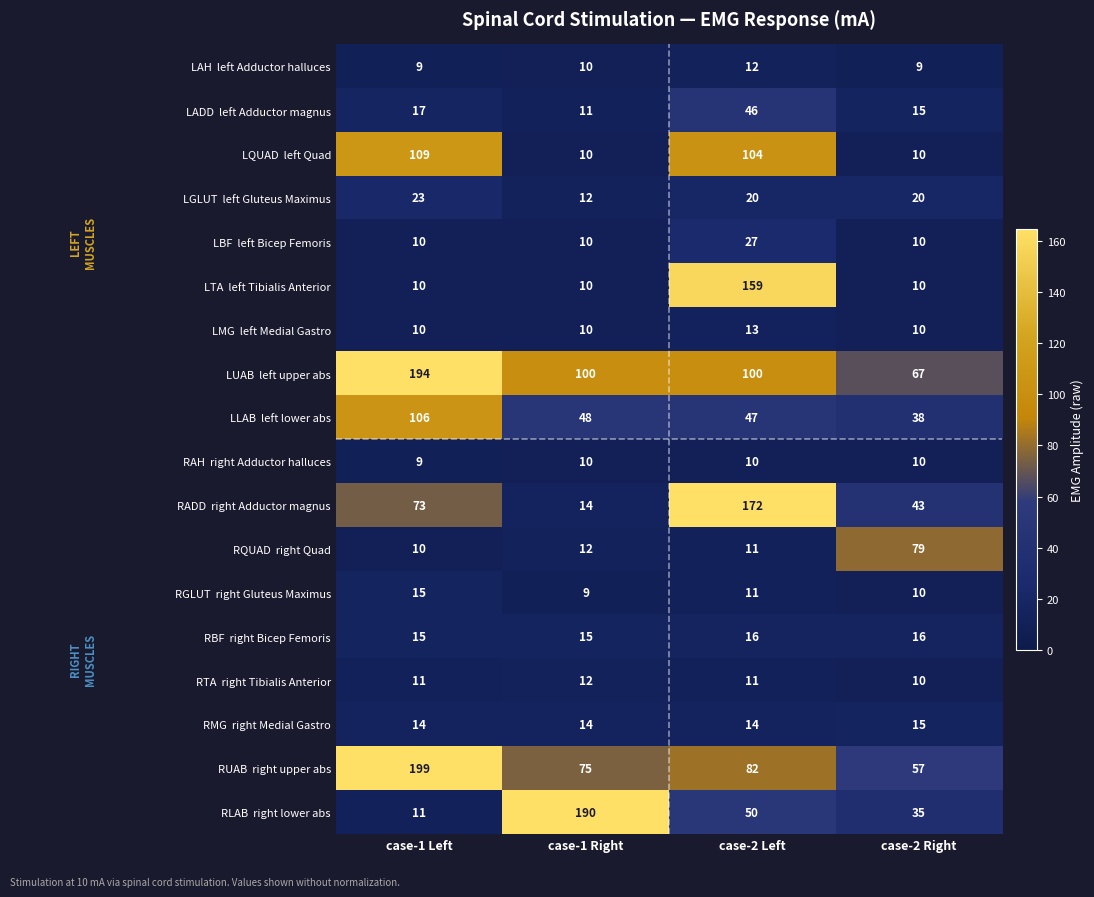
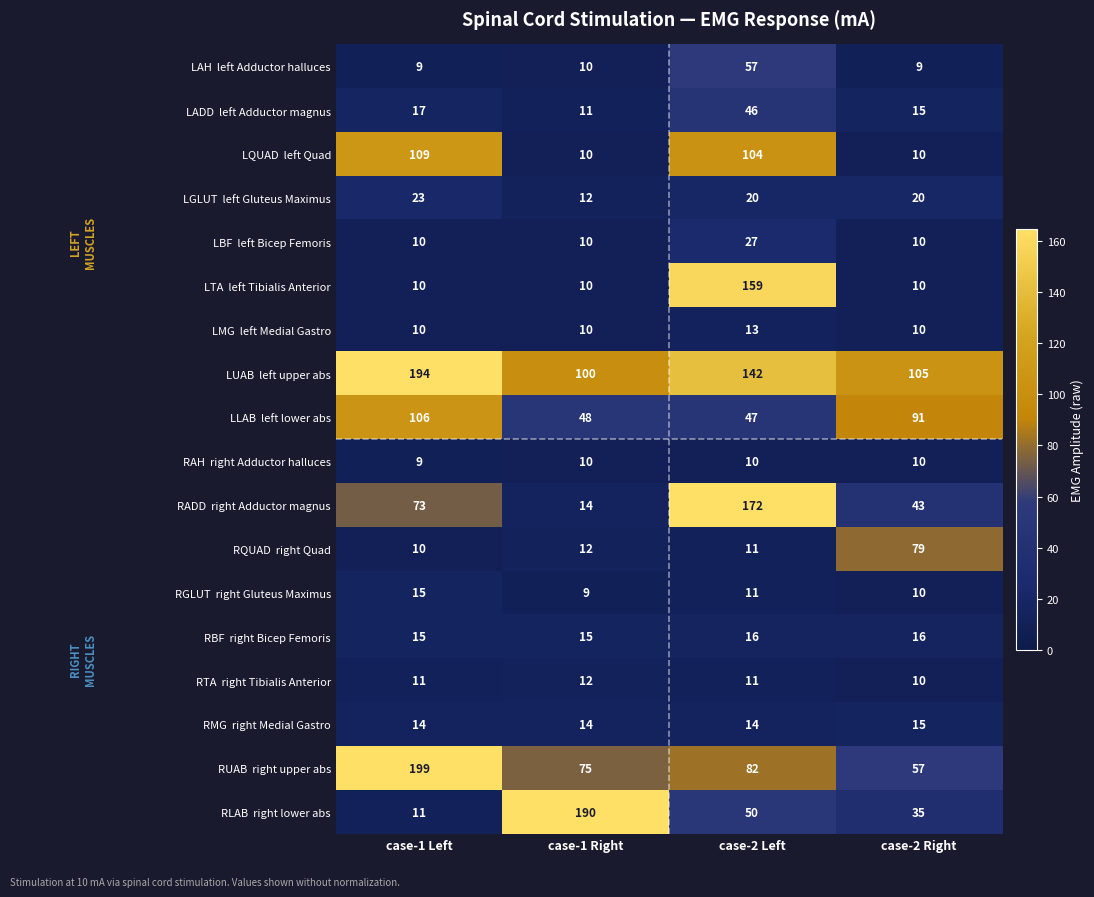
LAH left Adductor halluces, case-2 Left: 12 -> 57
LUAB left upper abs, case-2 Left: 100 -> 142
LUAB left upper abs, case-2 Right: 67 -> 105
LLAB left lower abs, case-2 Right: 38 -> 91
